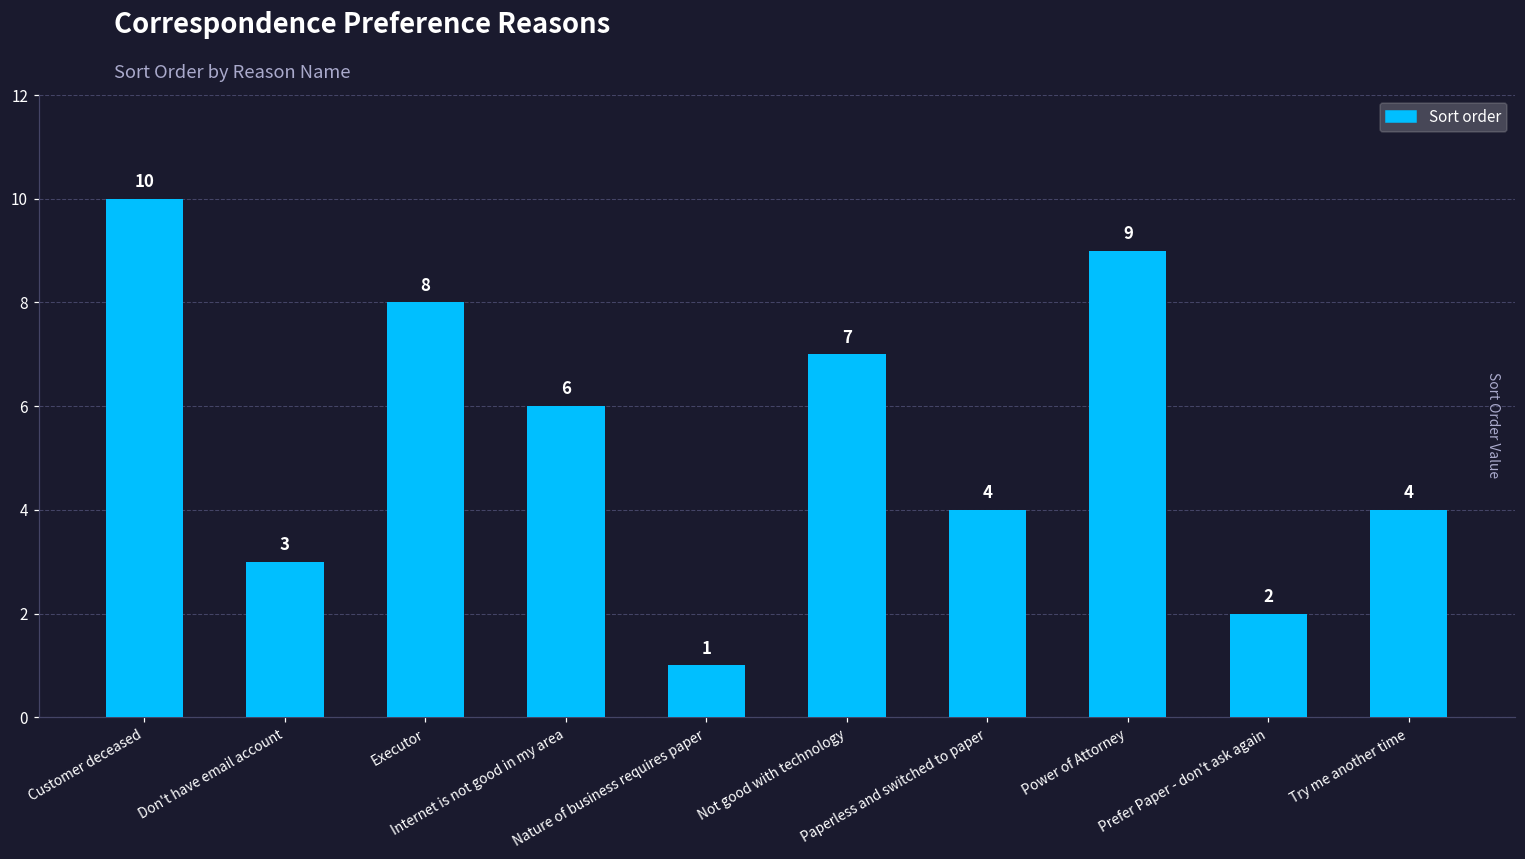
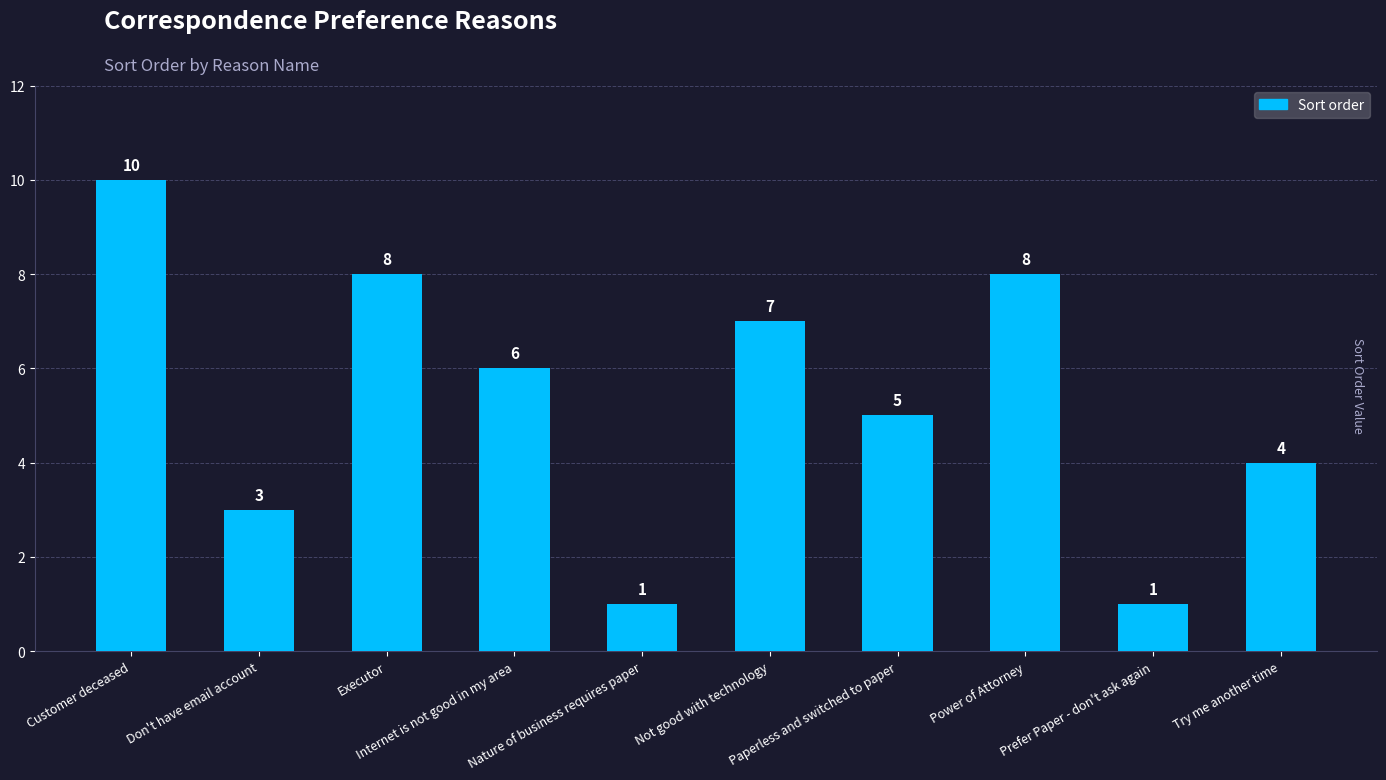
Paperless and switched to paper: 4 -> 5
Power of Attorney: 9 -> 8
Prefer Paper - don't ask again: 2 -> 1
